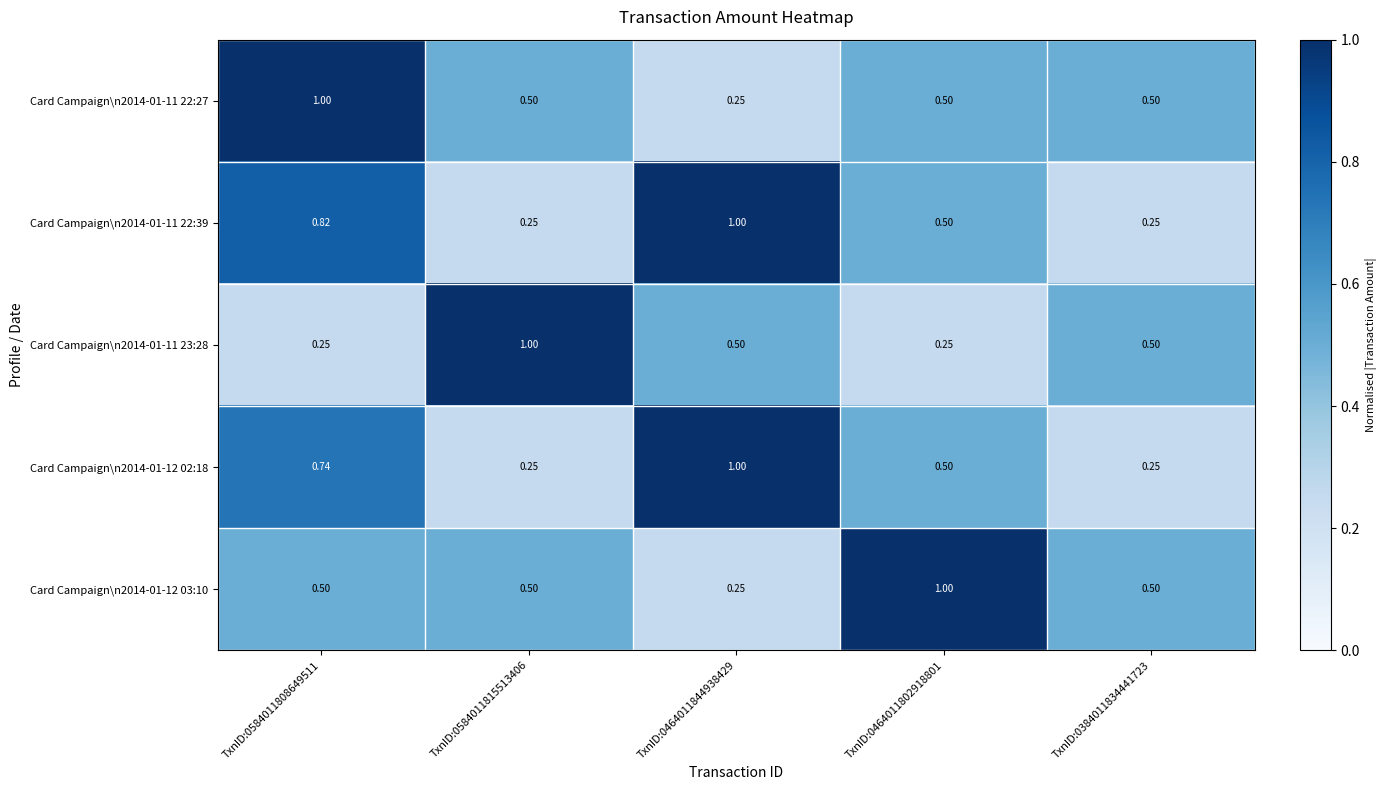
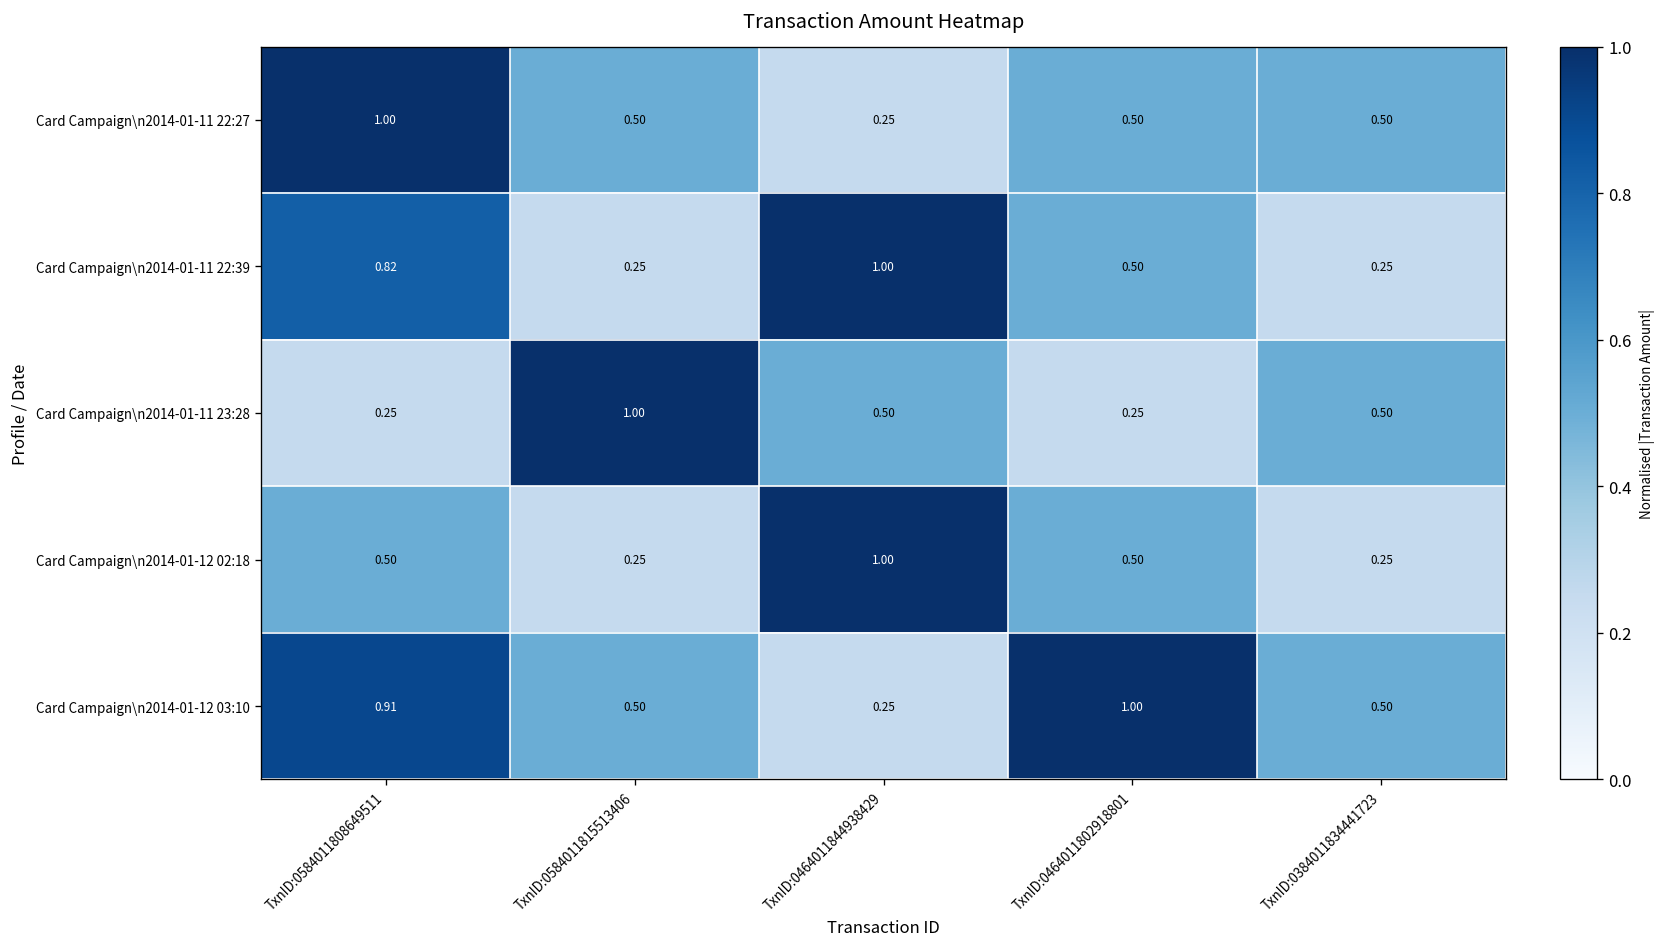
Card Campaign\n2014-01-12 02:18, TxnID:0584011808649511: 0.74 -> 0.50
Card Campaign\n2014-01-12 03:10, TxnID:0584011808649511: 0.50 -> 0.91
